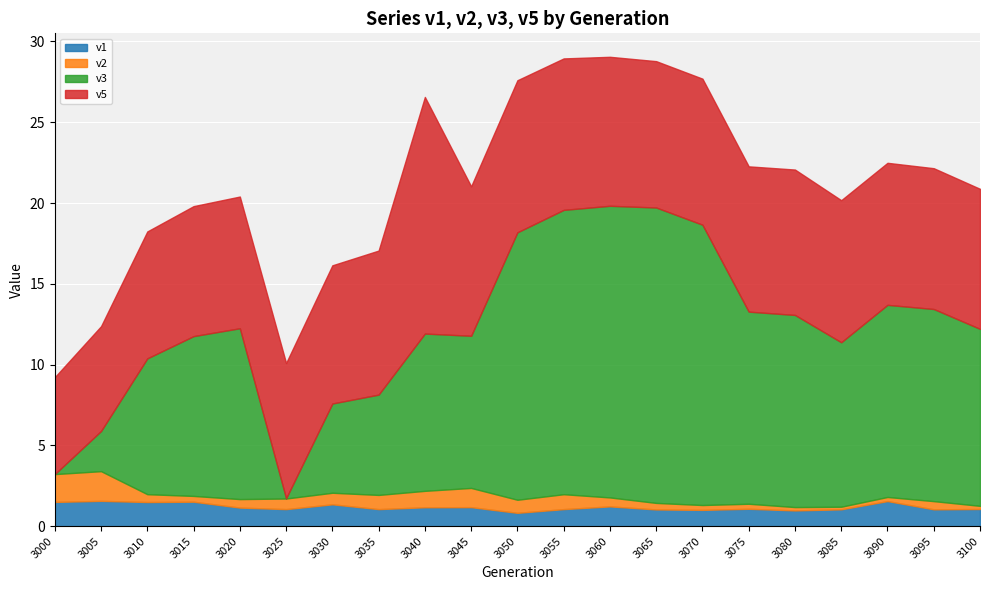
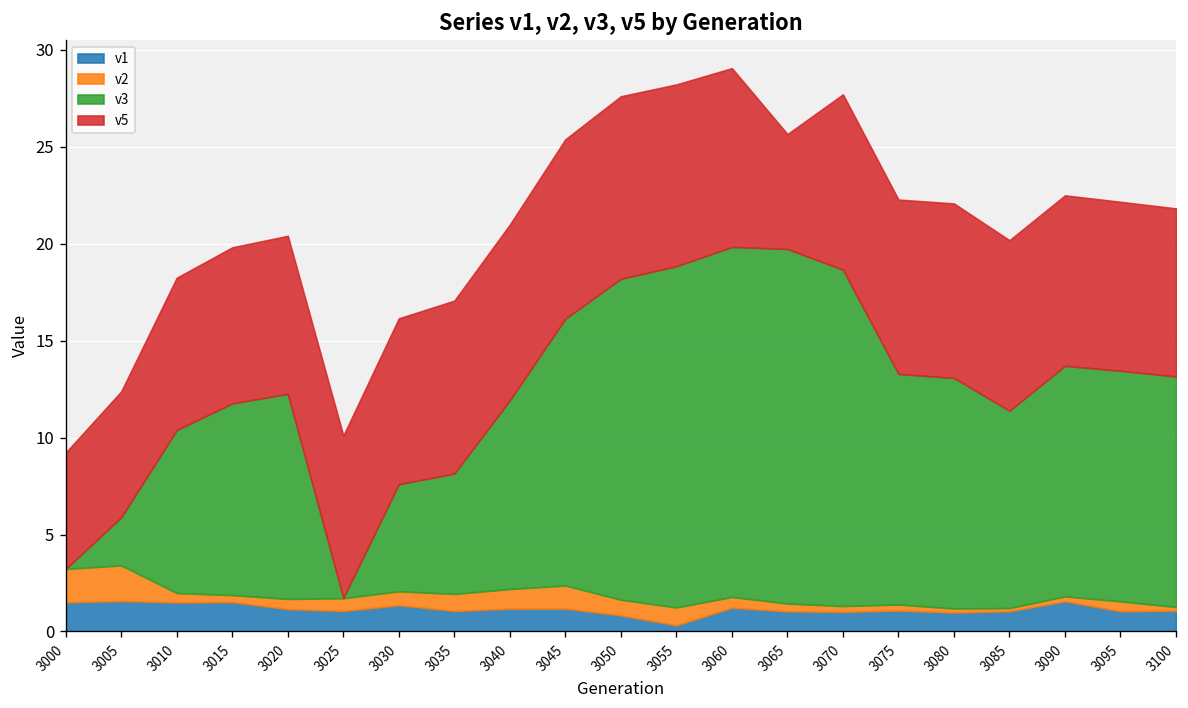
v5, 3040: 14.6 -> 9.1
v3, 3045: 9.4 -> 13.8
v1, 3055: 1.1 -> 0.3
v5, 3065: 9.1 -> 5.9
v3, 3100: 11.0 -> 11.9
